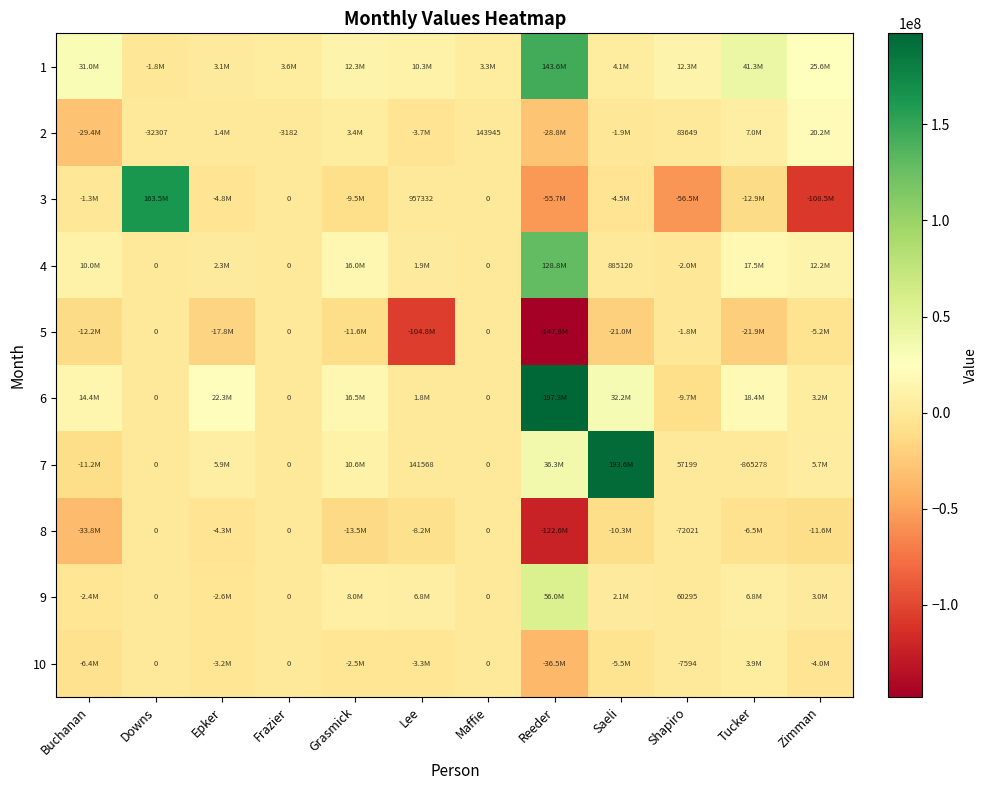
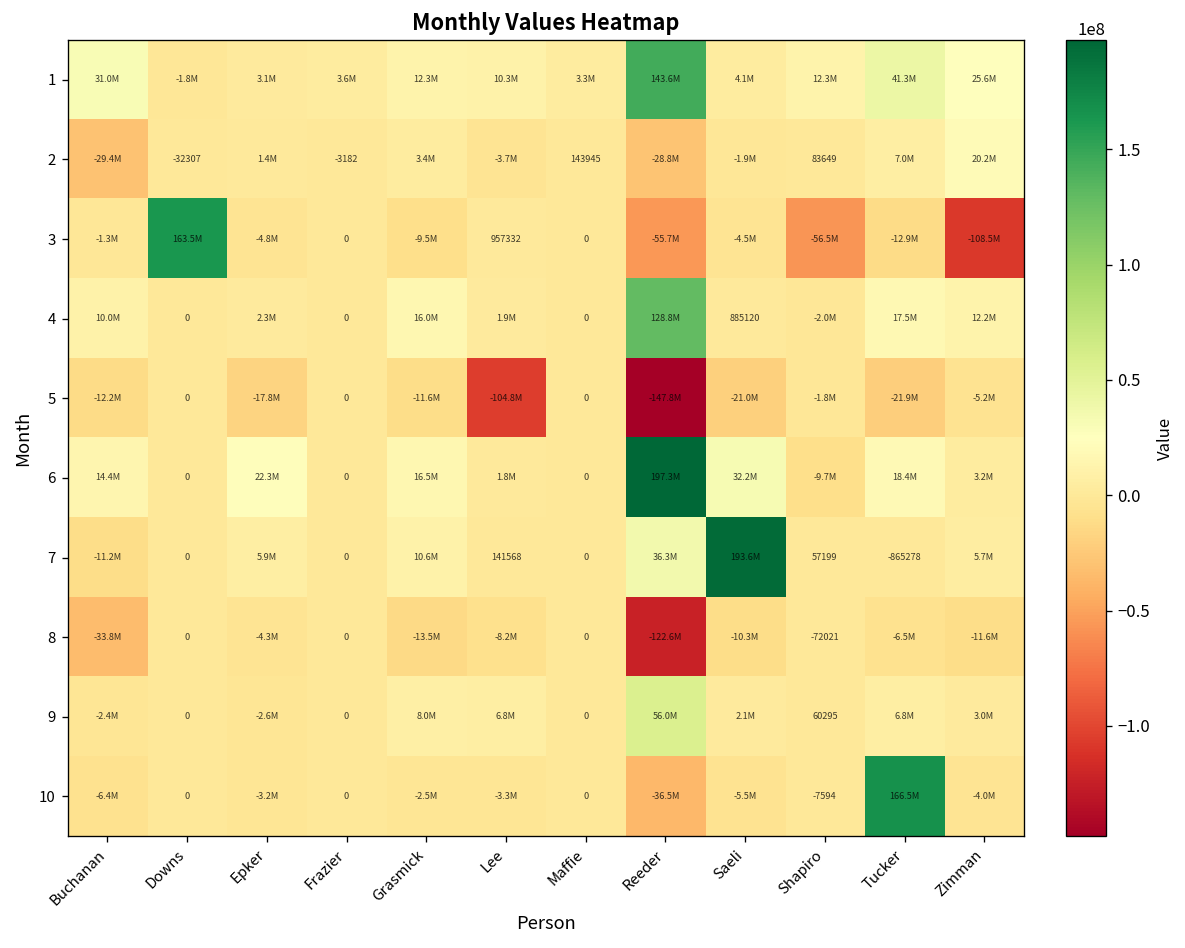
10, Tucker: 3.9M -> 166.5M
